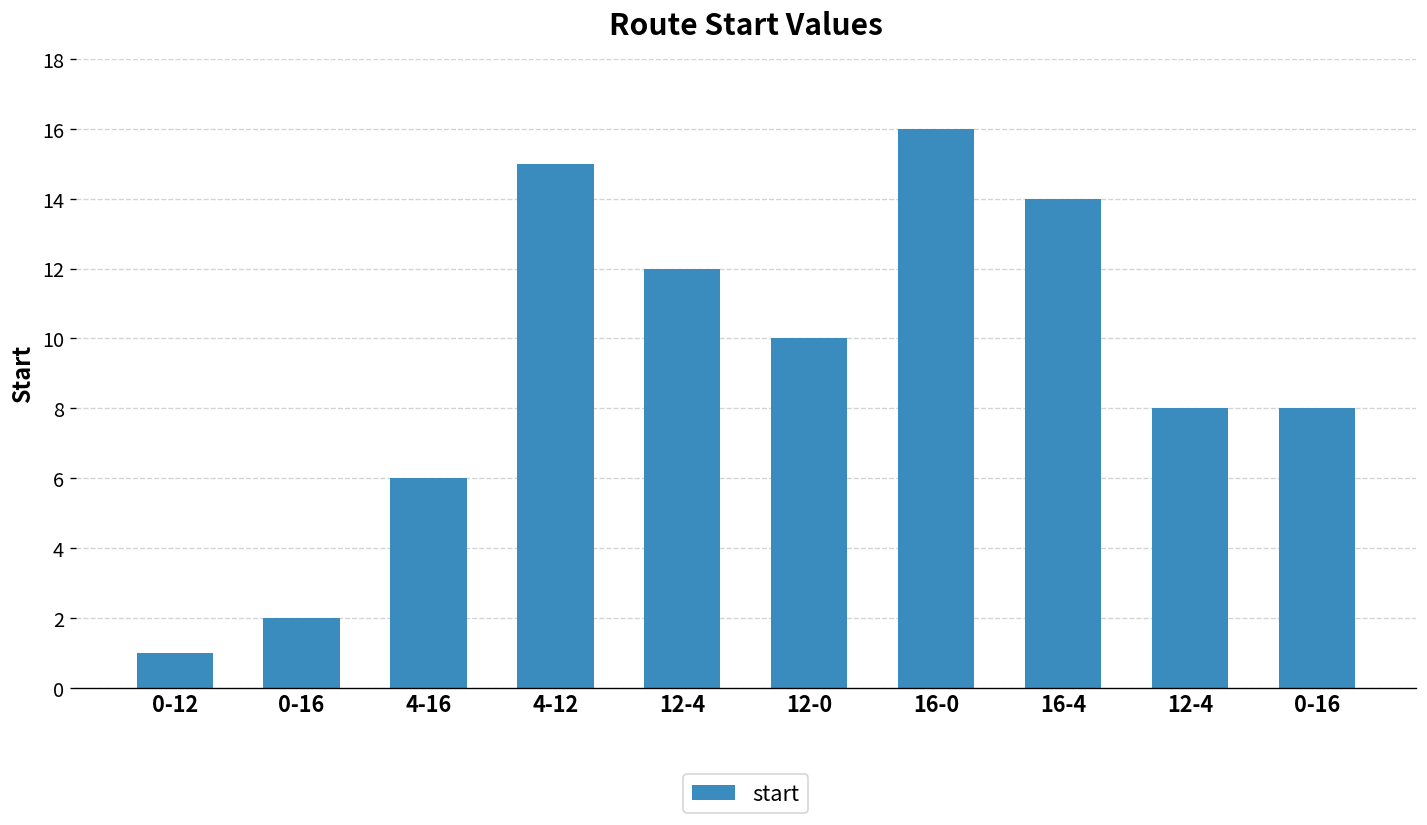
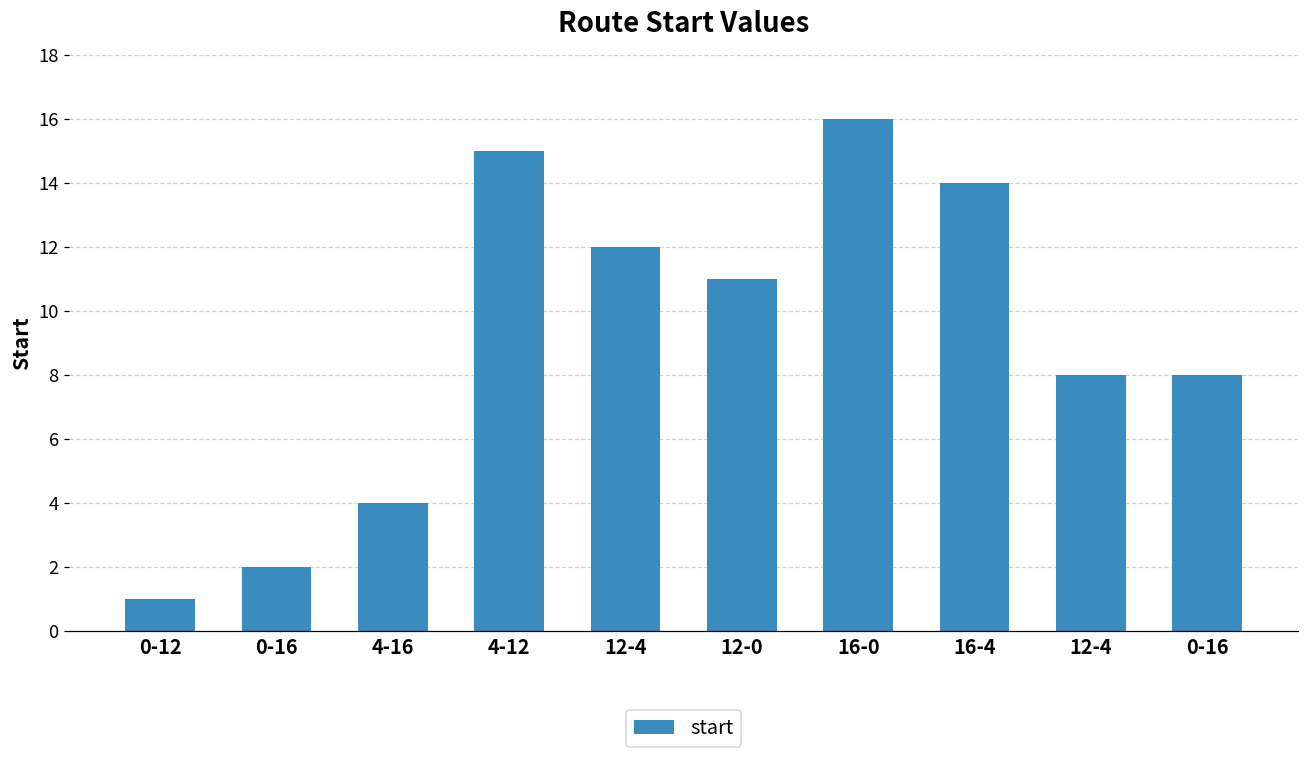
4-16: 6 -> 4
12-0: 10 -> 11
